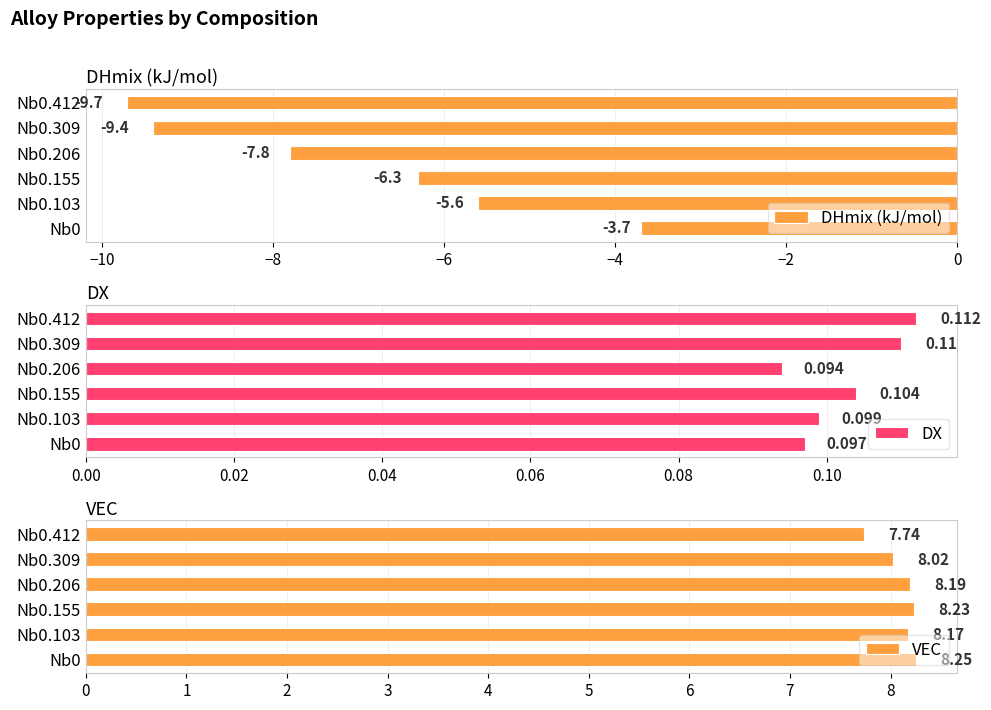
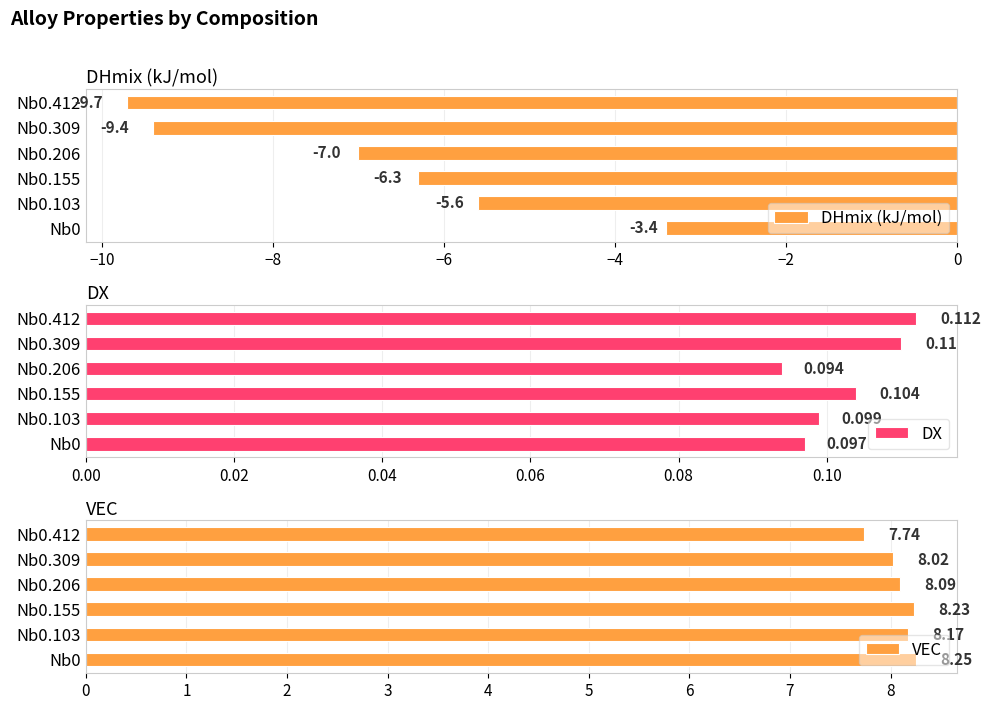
DHmix (kJ/mol), Nb0.206: -7.8 -> -7.0
DHmix (kJ/mol), Nb0: -3.7 -> -3.4
VEC, Nb0.206: 8.19 -> 8.09
